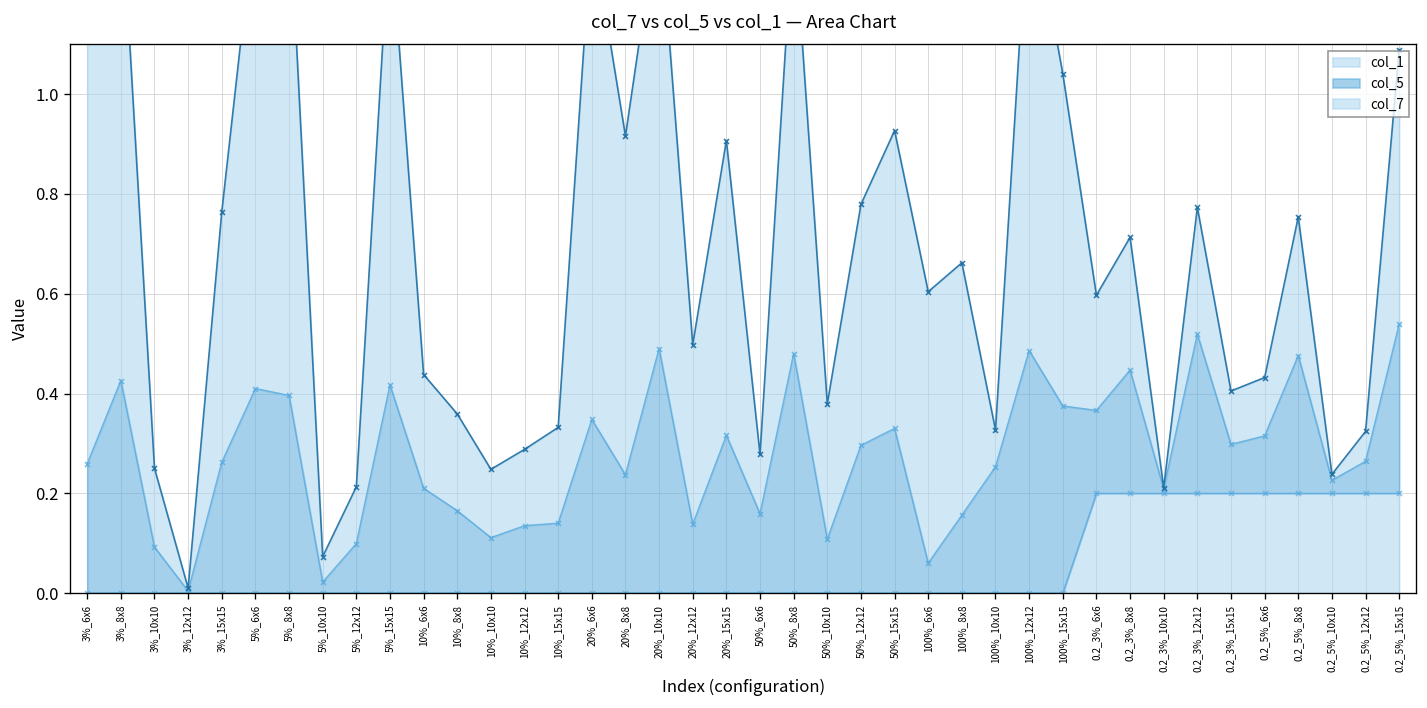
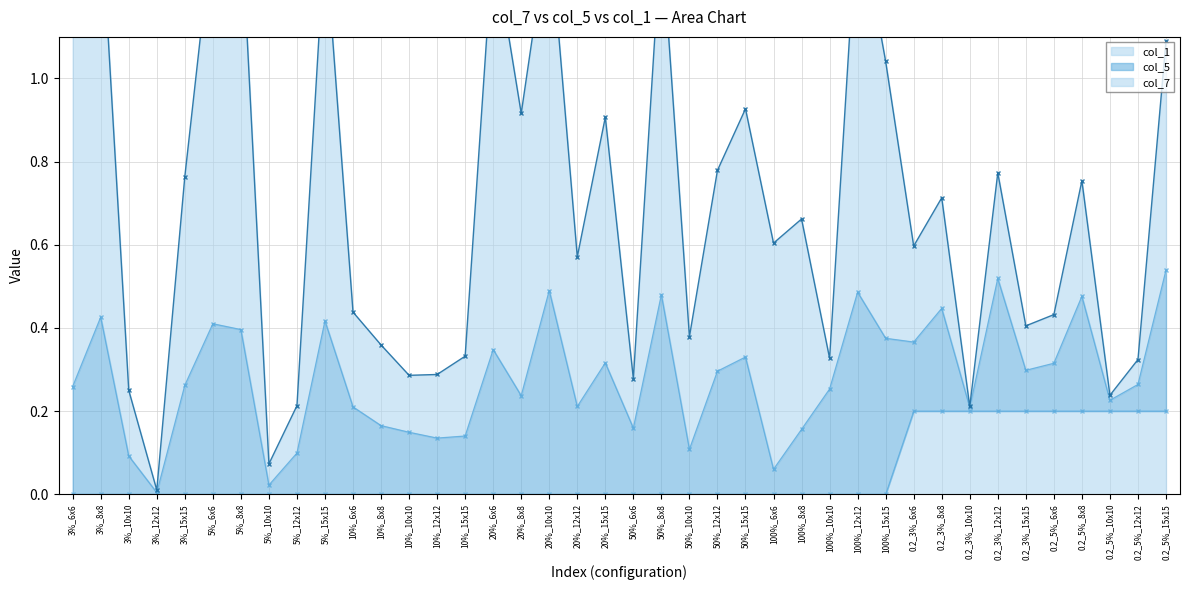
col_5, 10%_10x10: 0.11 -> 0.15
col_5, 20%_12x12: 0.14 -> 0.21
